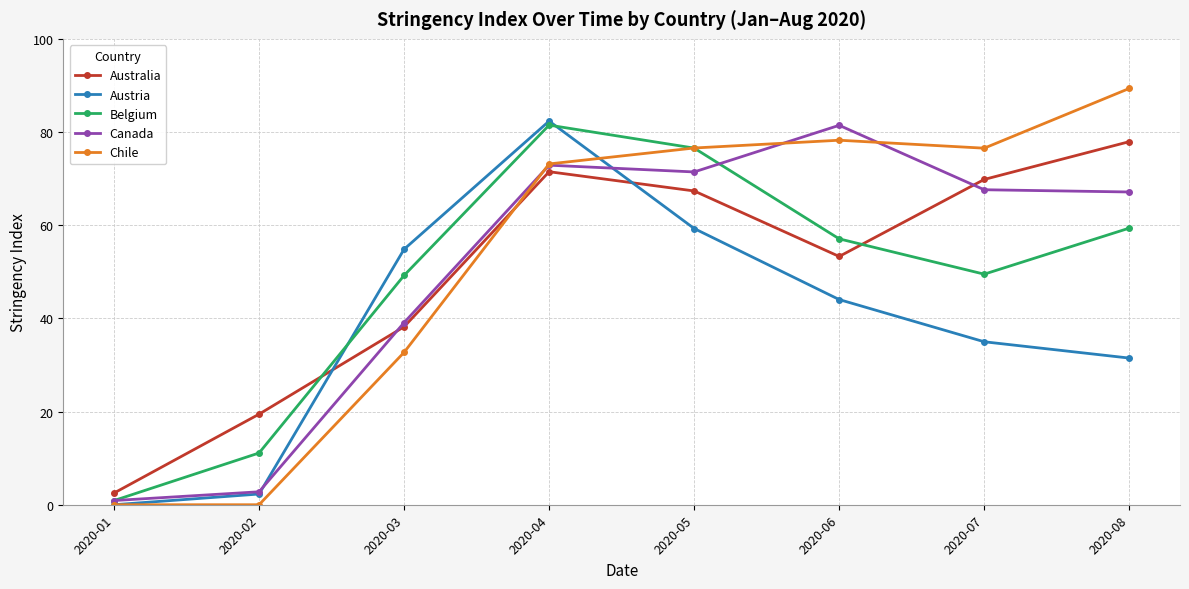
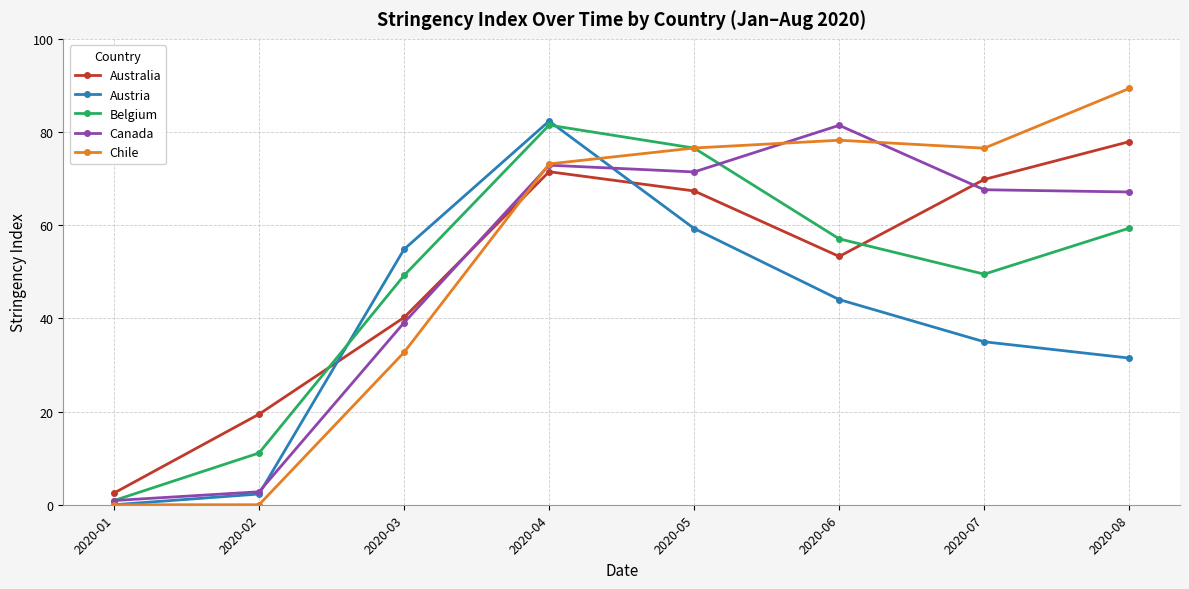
Australia, 2020-03: 38 -> 40
